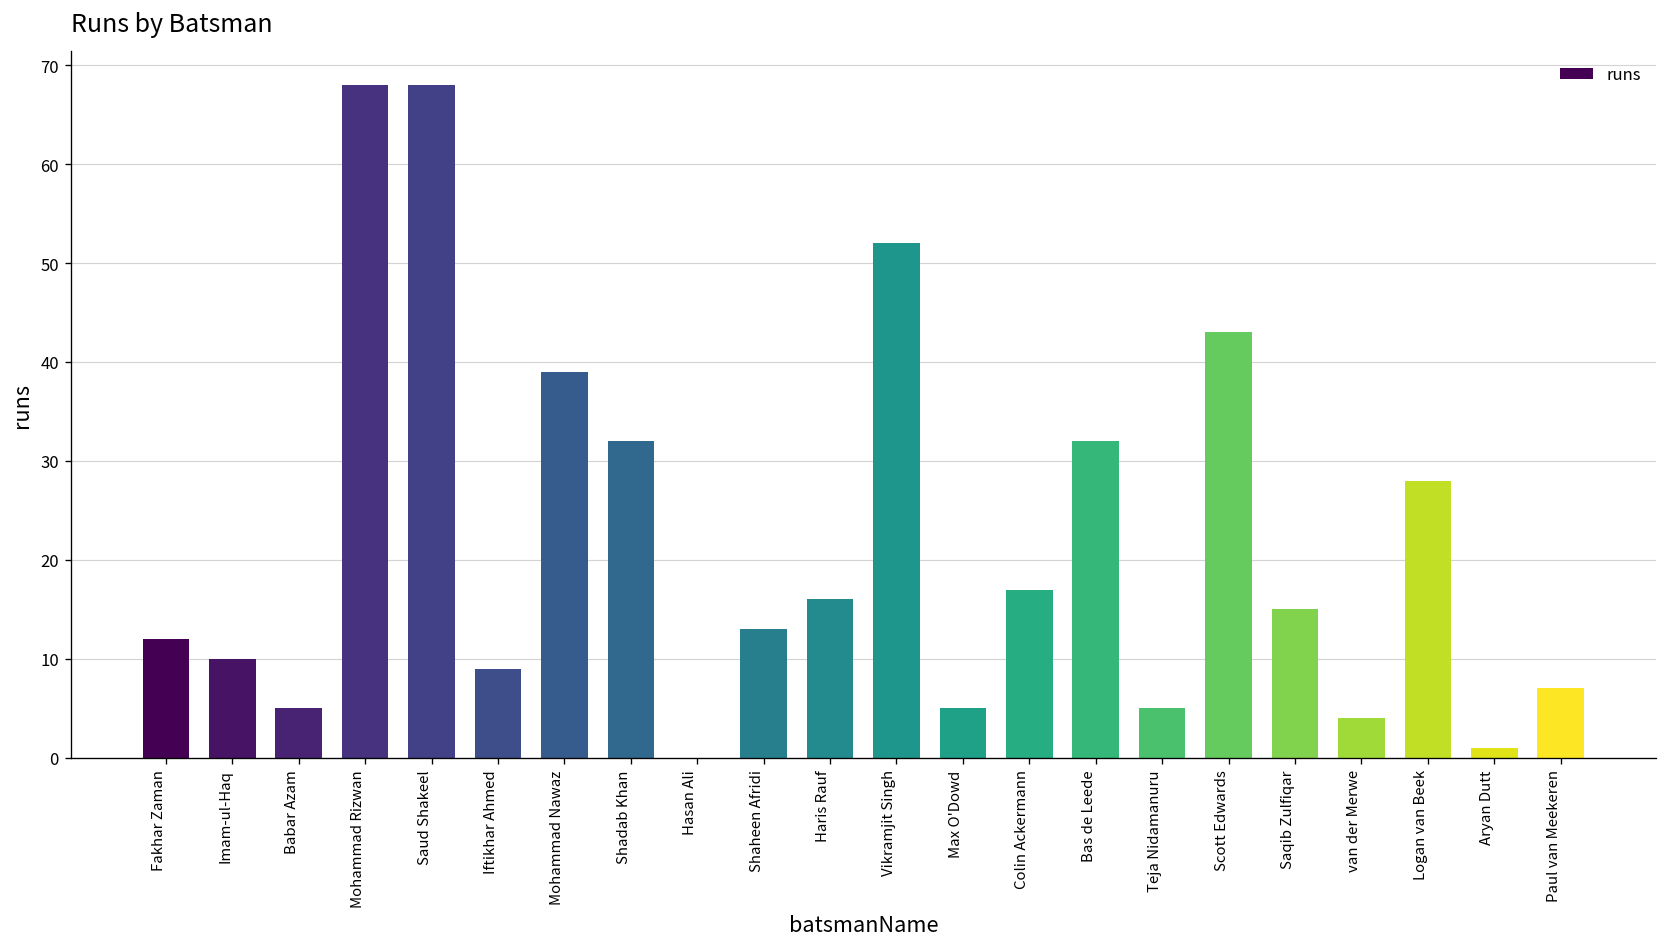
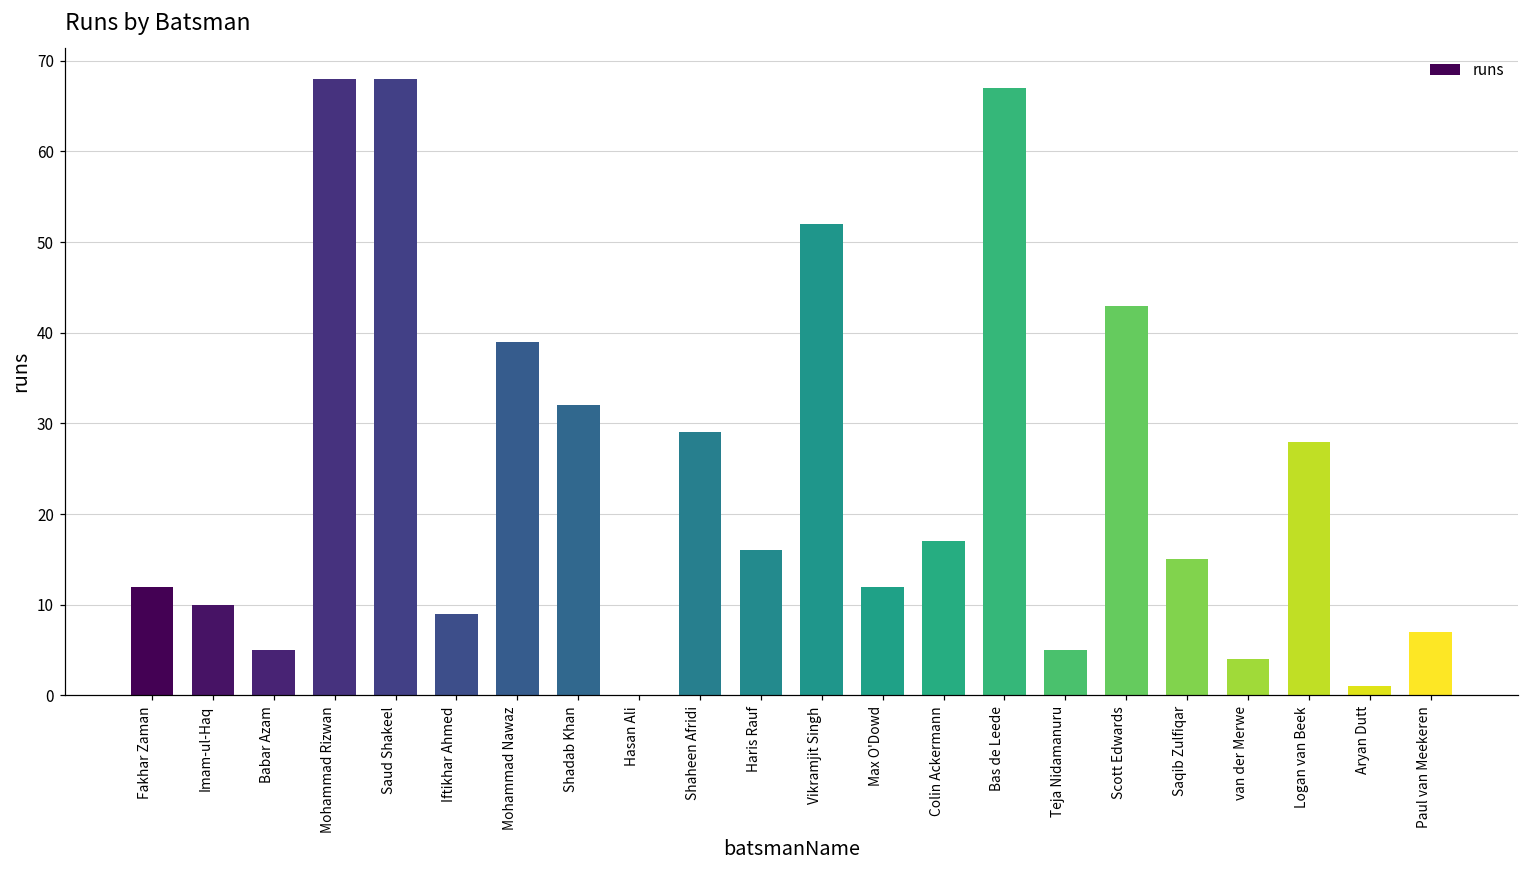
Shaheen Afridi: 13 -> 29
Max O'Dowd: 5 -> 12
Bas de Leede: 32 -> 67
